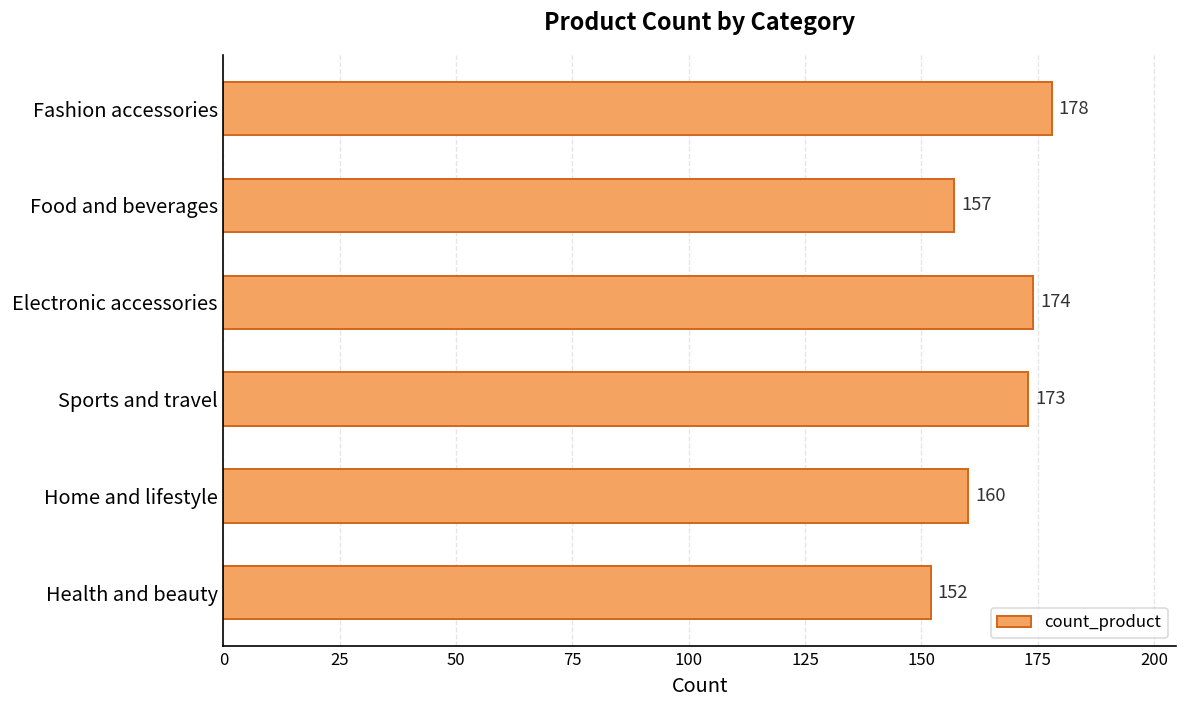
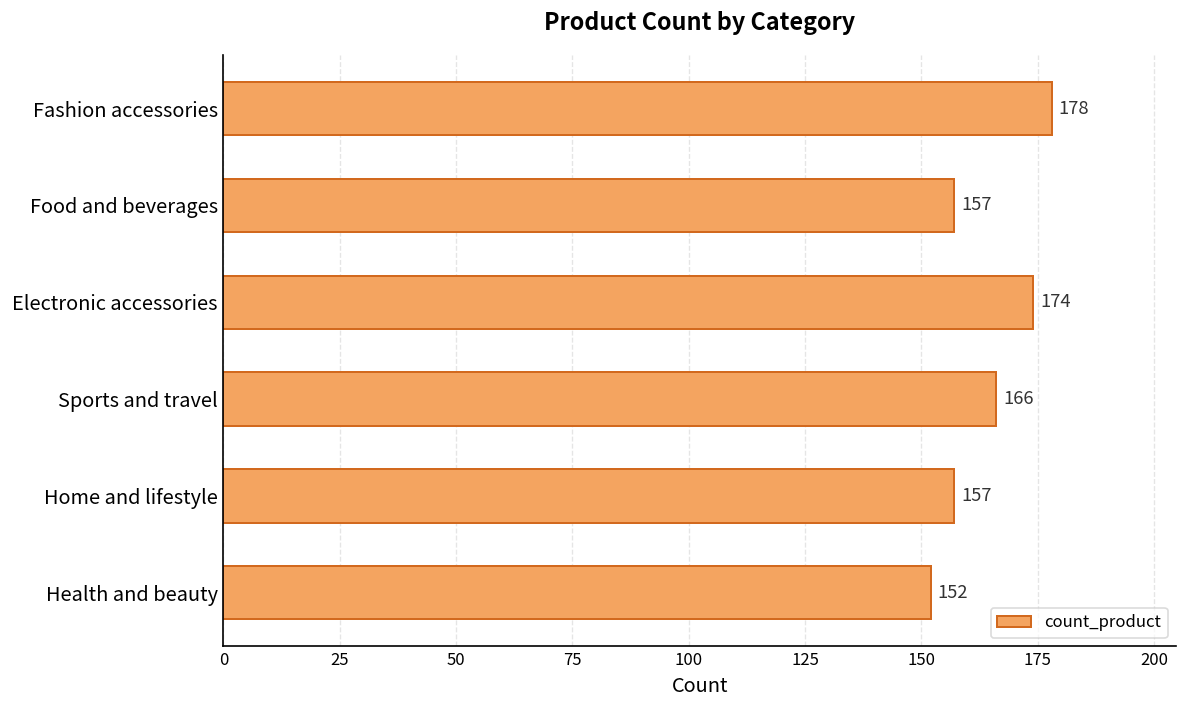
Sports and travel: 173 -> 166
Home and lifestyle: 160 -> 157
